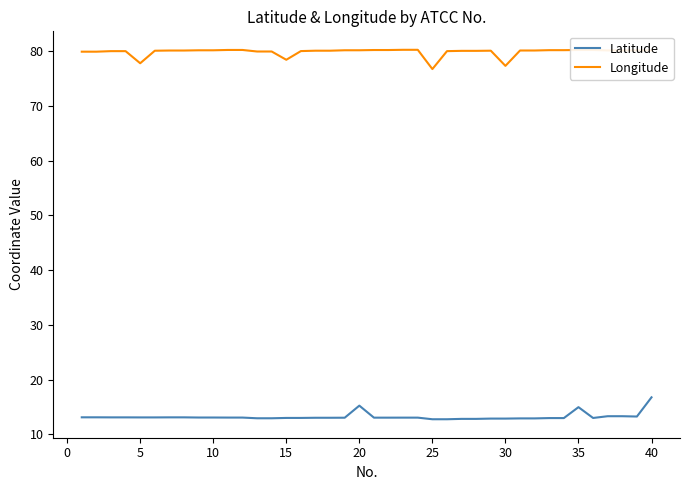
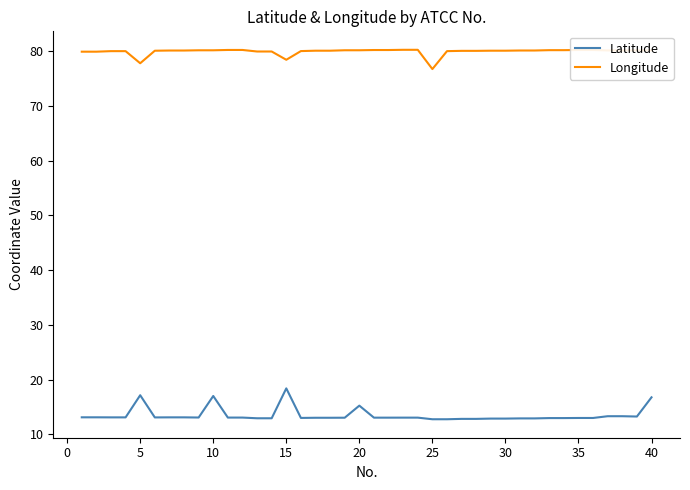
Latitude, 5: 13 -> 17
Latitude, 10: 13 -> 17
Latitude, 15: 13 -> 18
Longitude, 30: 77 -> 80
Latitude, 35: 15 -> 13
